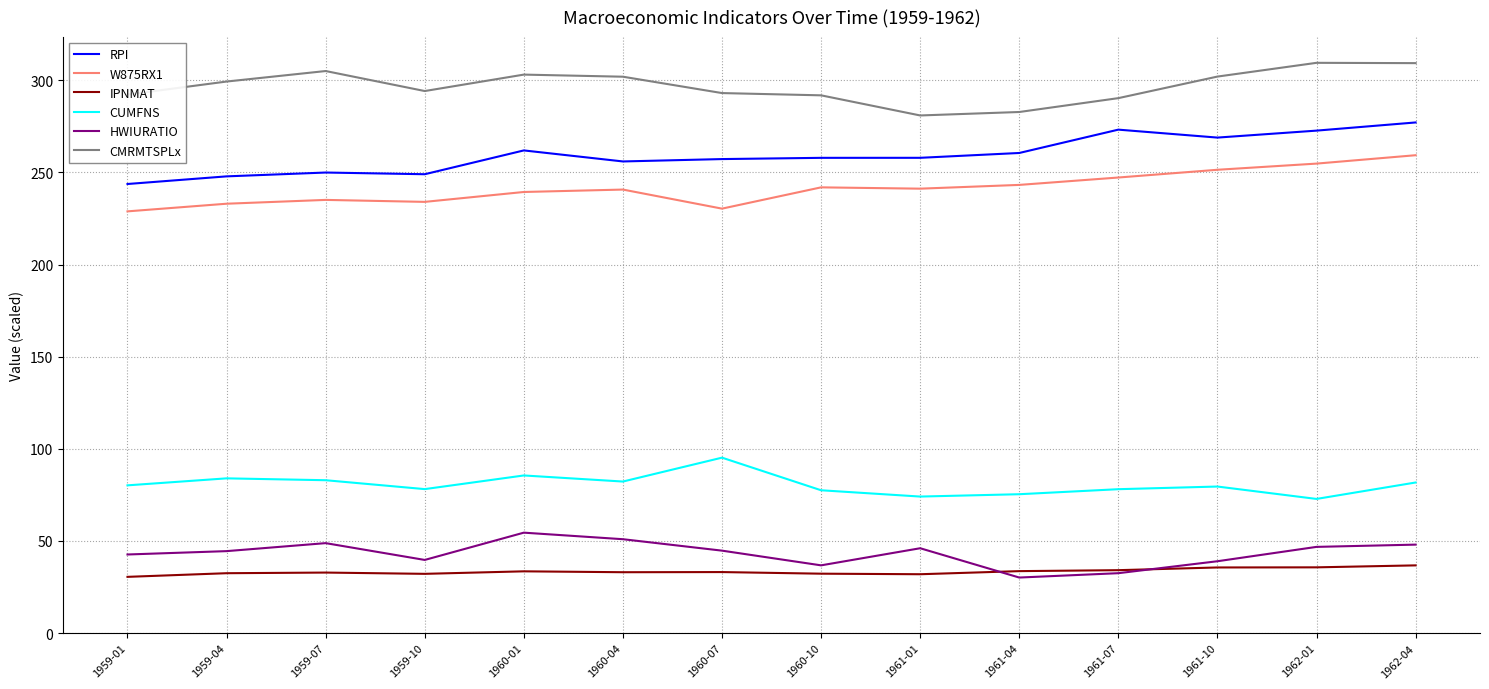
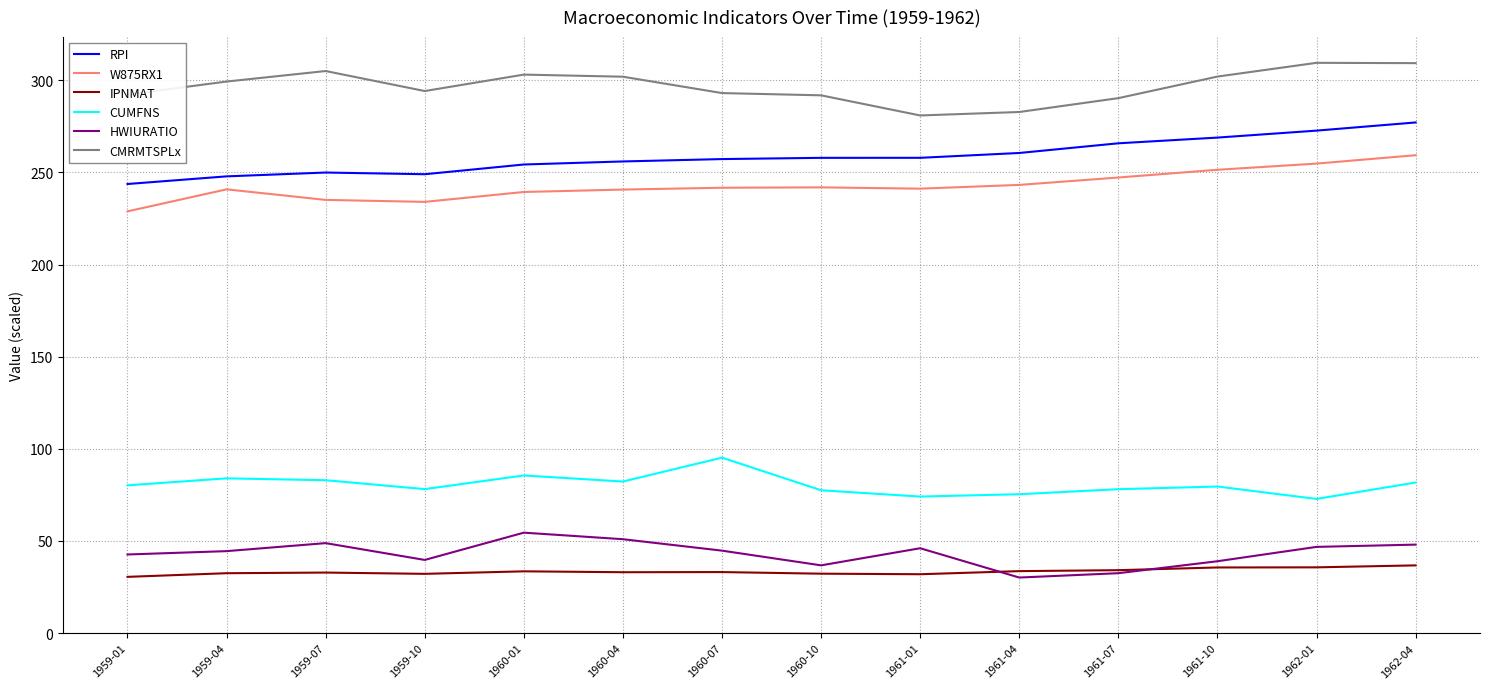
W875RX1, 1959-04: 233 -> 241
RPI, 1960-01: 262 -> 254
W875RX1, 1960-07: 230 -> 242
RPI, 1961-07: 273 -> 266
